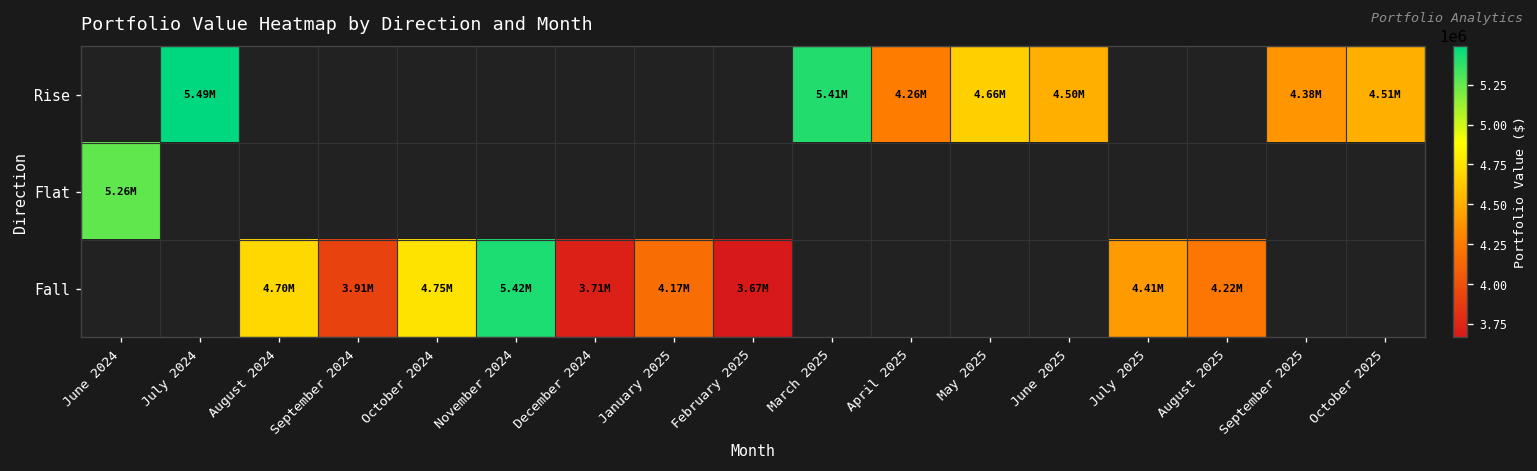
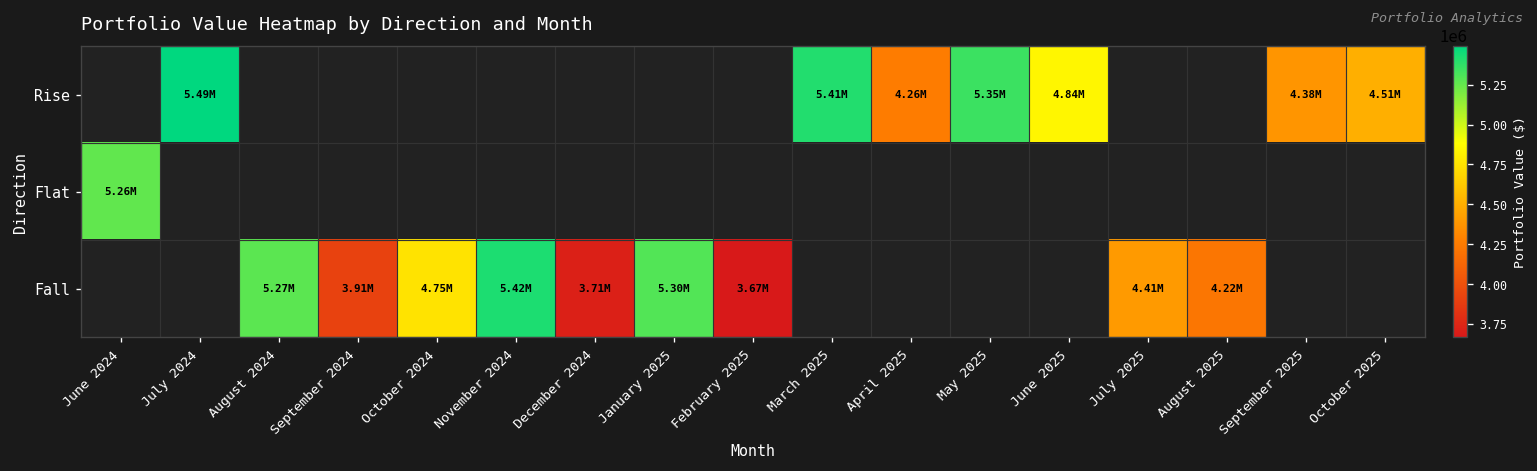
Rise, May 2025: 4.66M -> 5.35M
Rise, June 2025: 4.50M -> 4.84M
Fall, August 2024: 4.70M -> 5.27M
Fall, January 2025: 4.17M -> 5.30M
